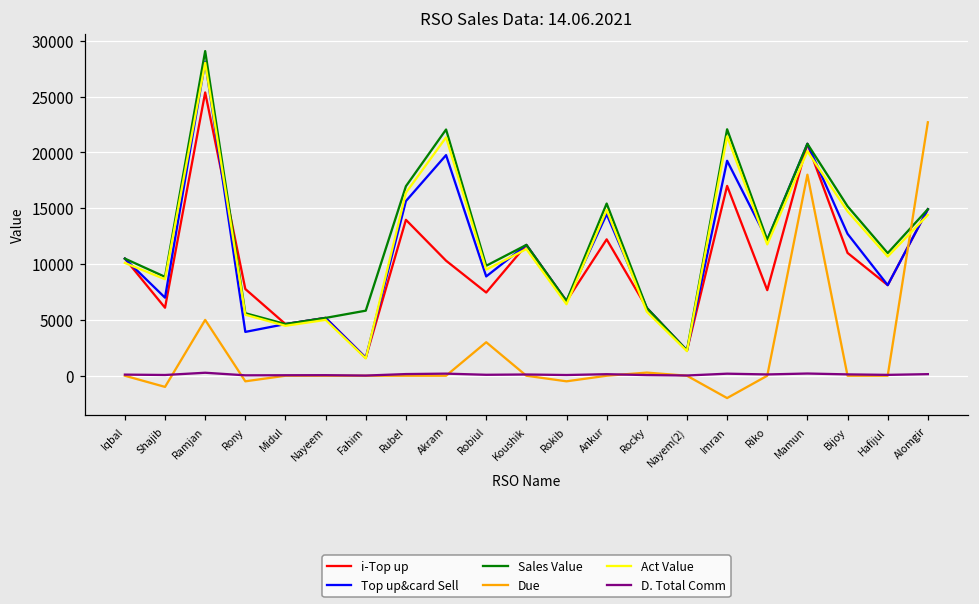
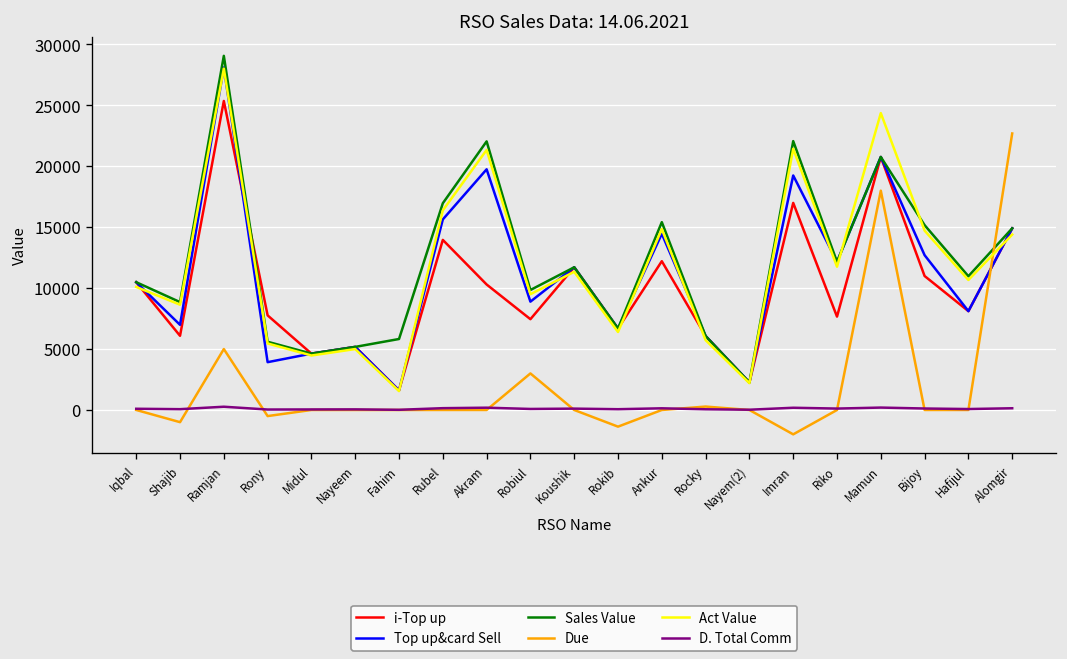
Due, Rokib: -500 -> -1400
Act Value, Mamun: 20100 -> 24400
